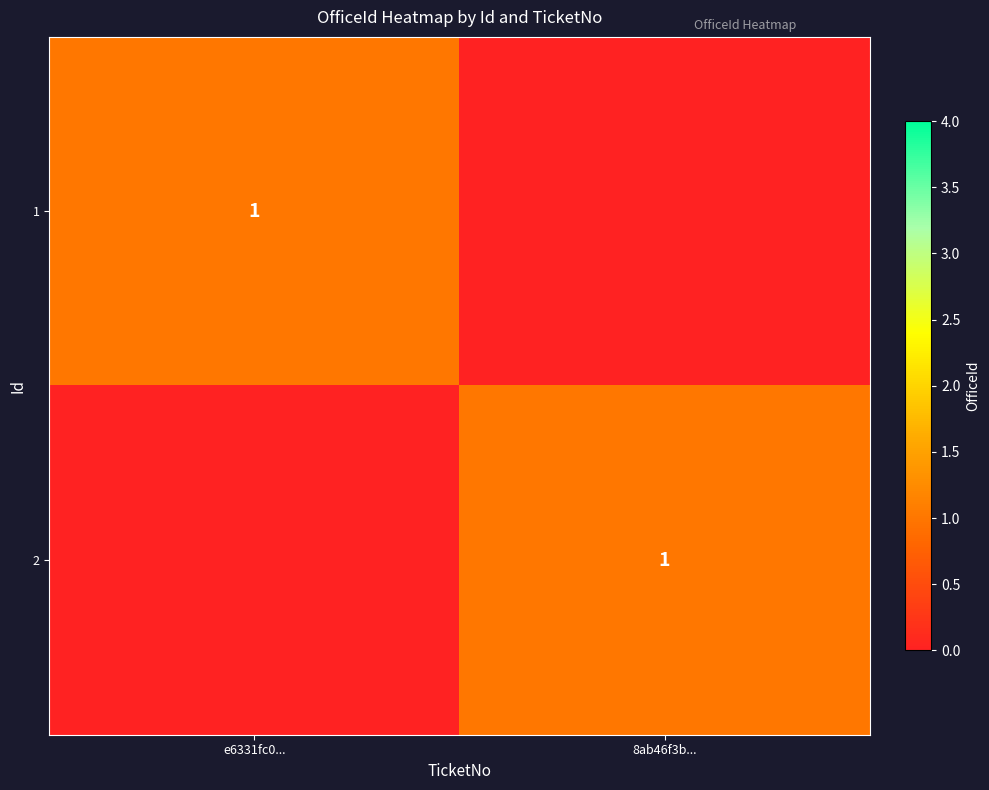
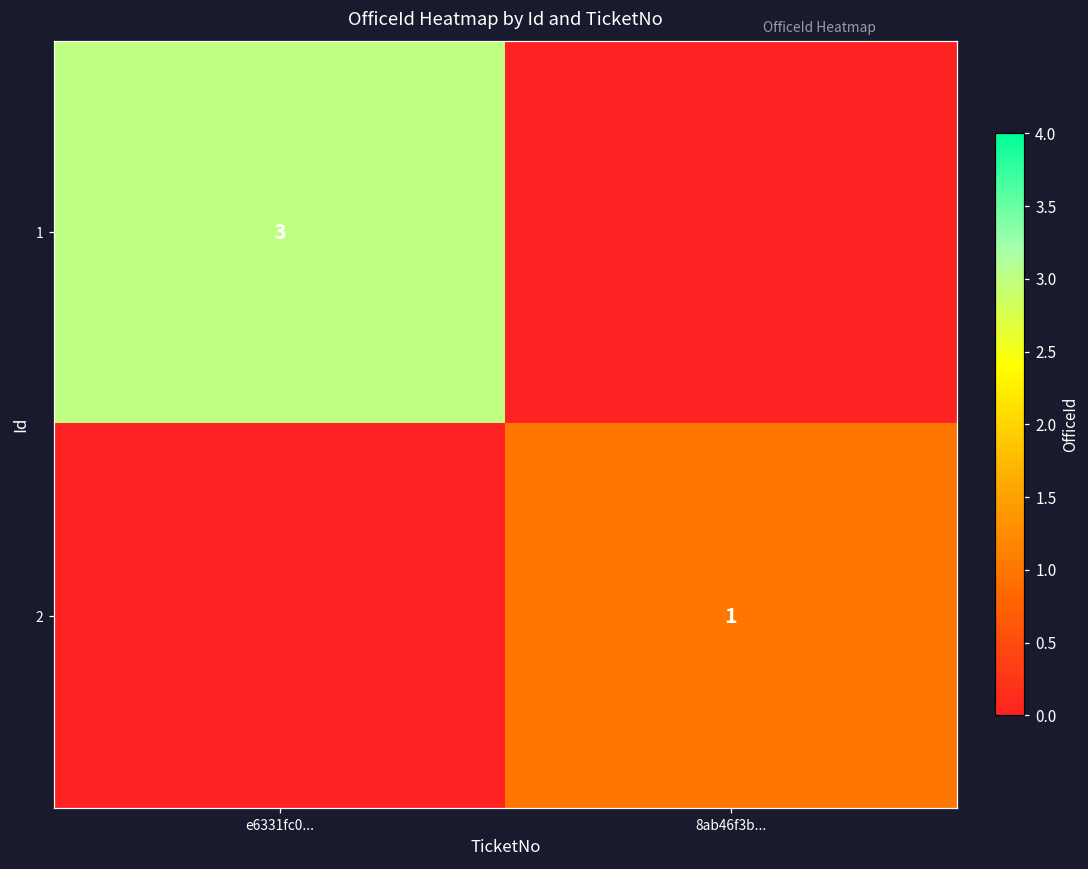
1, e6331fc0...: 1 -> 3
